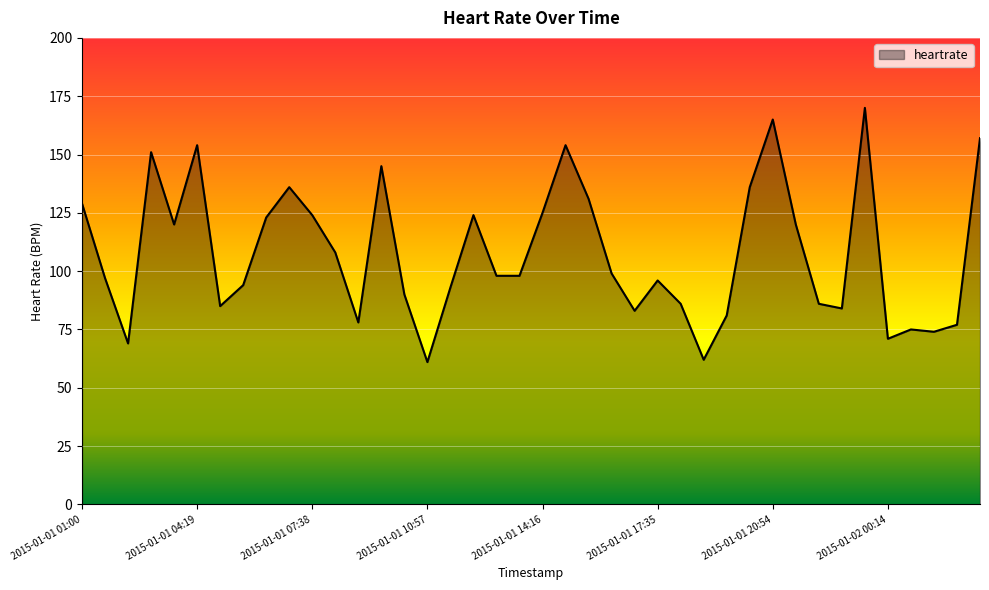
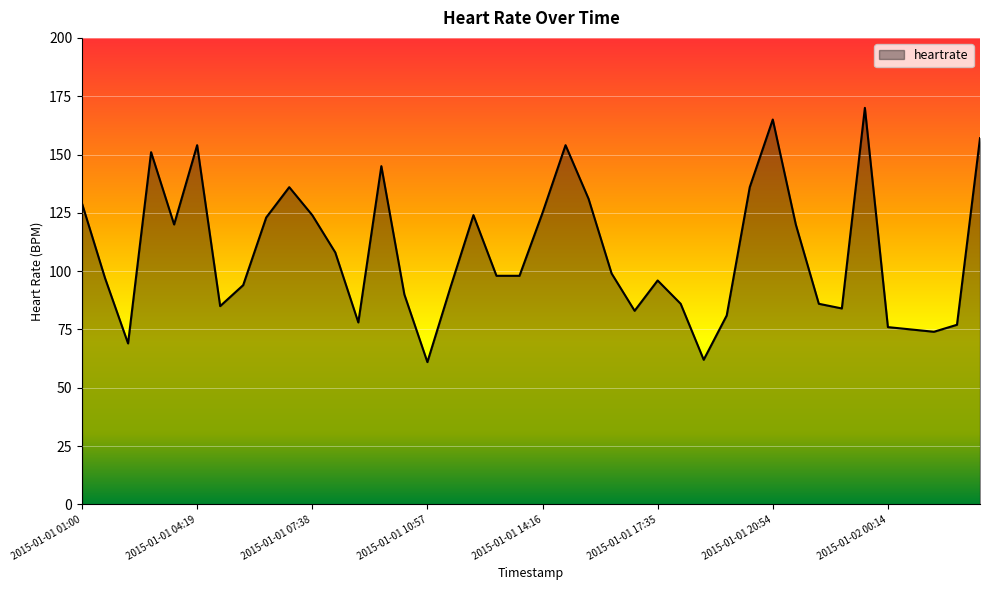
2015-01-02 00:14: 71 -> 76
